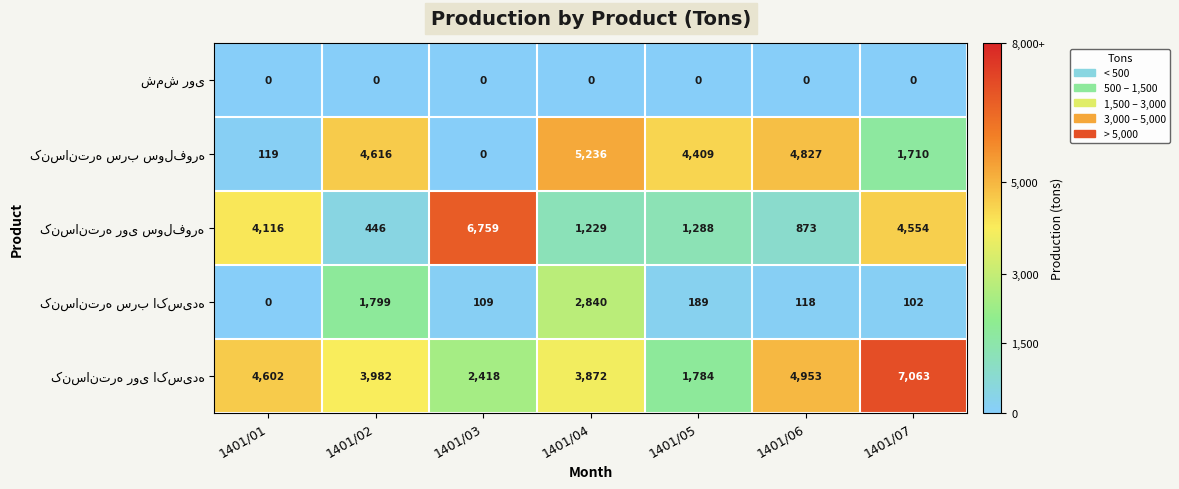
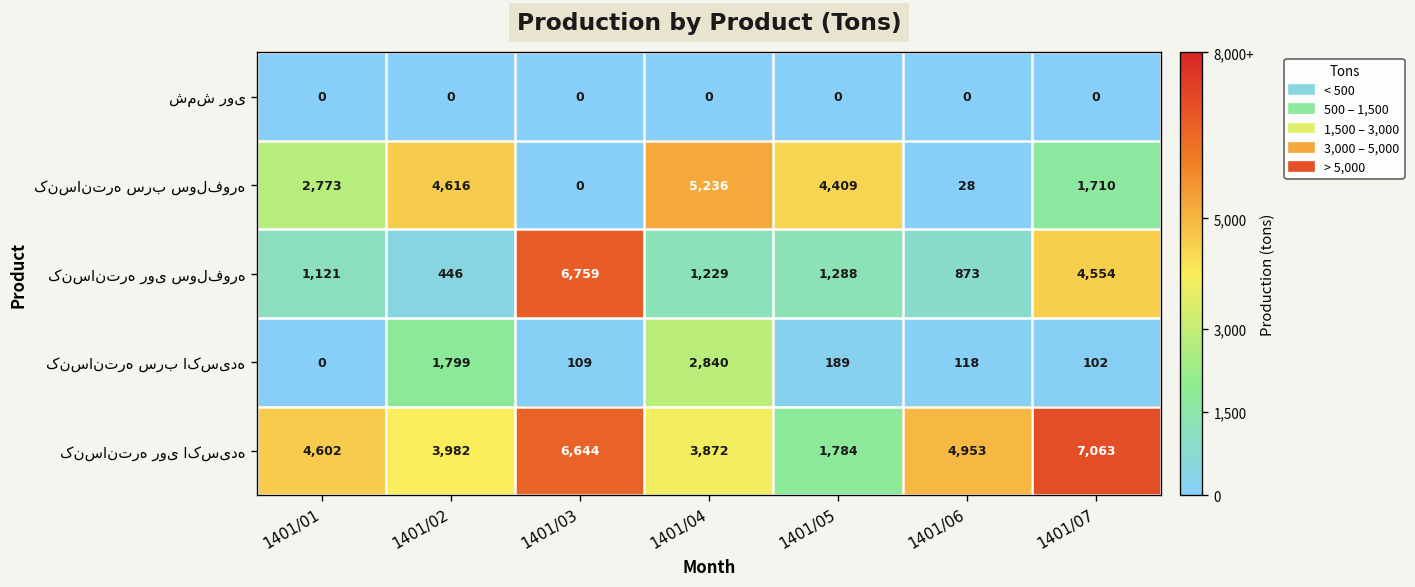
کنسانتره سرب سولفوره, 1401/01: 119 -> 2,773
کنسانتره سرب سولفوره, 1401/06: 4,827 -> 28
کنسانتره روی سولفوره, 1401/01: 4,116 -> 1,121
کنسانتره روی اکسیده, 1401/03: 2,418 -> 6,644
